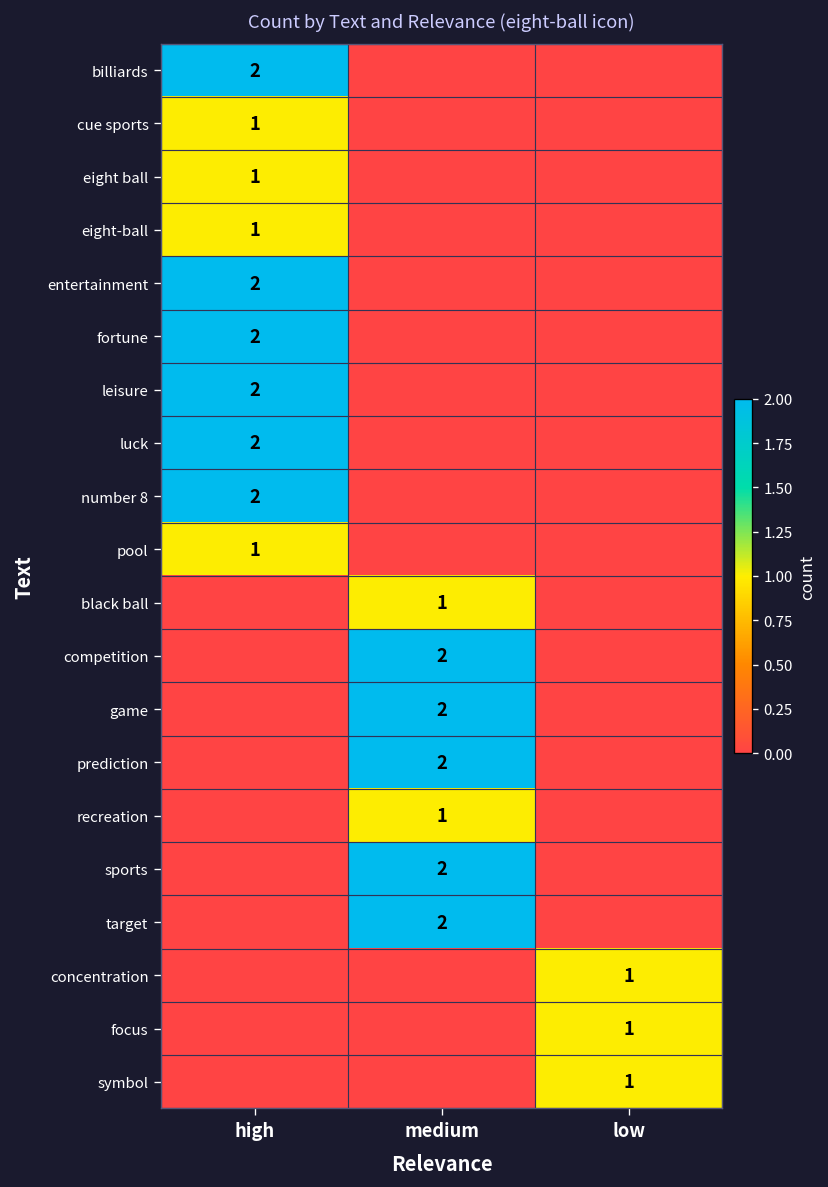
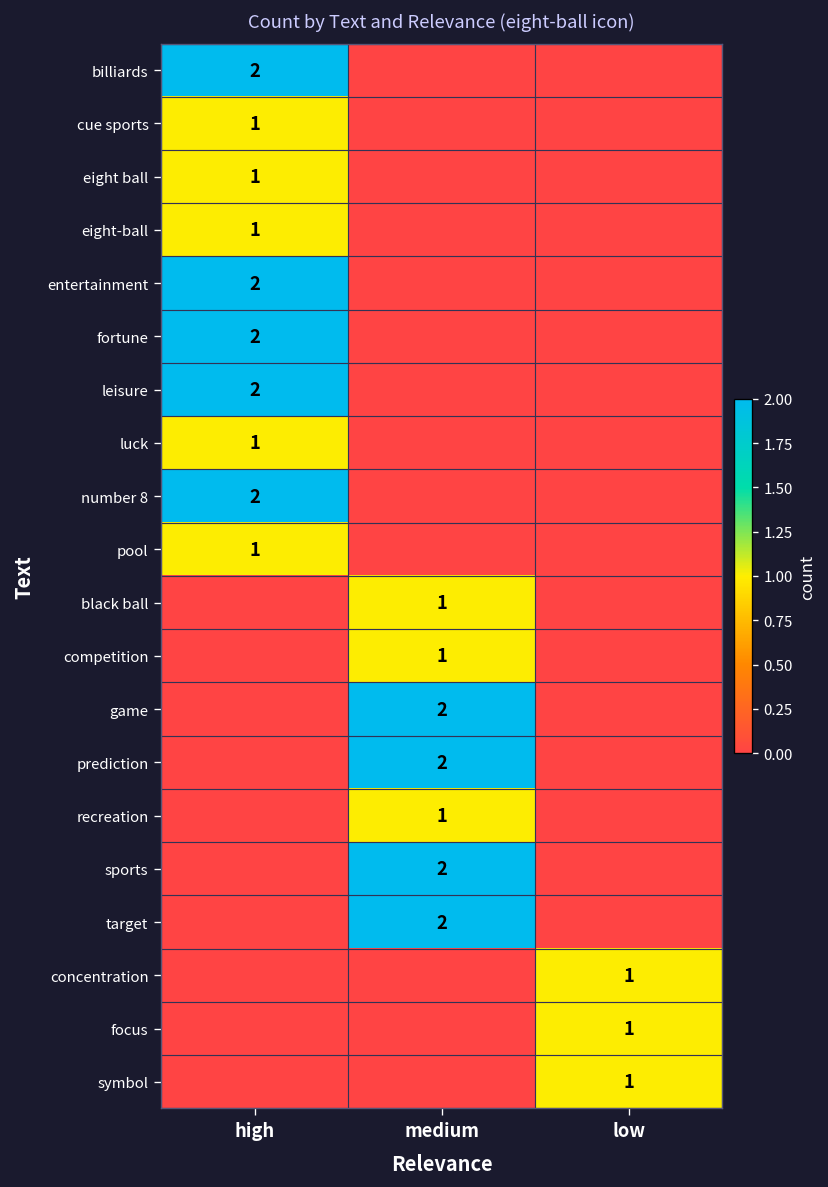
luck, high: 2 -> 1
competition, medium: 2 -> 1
